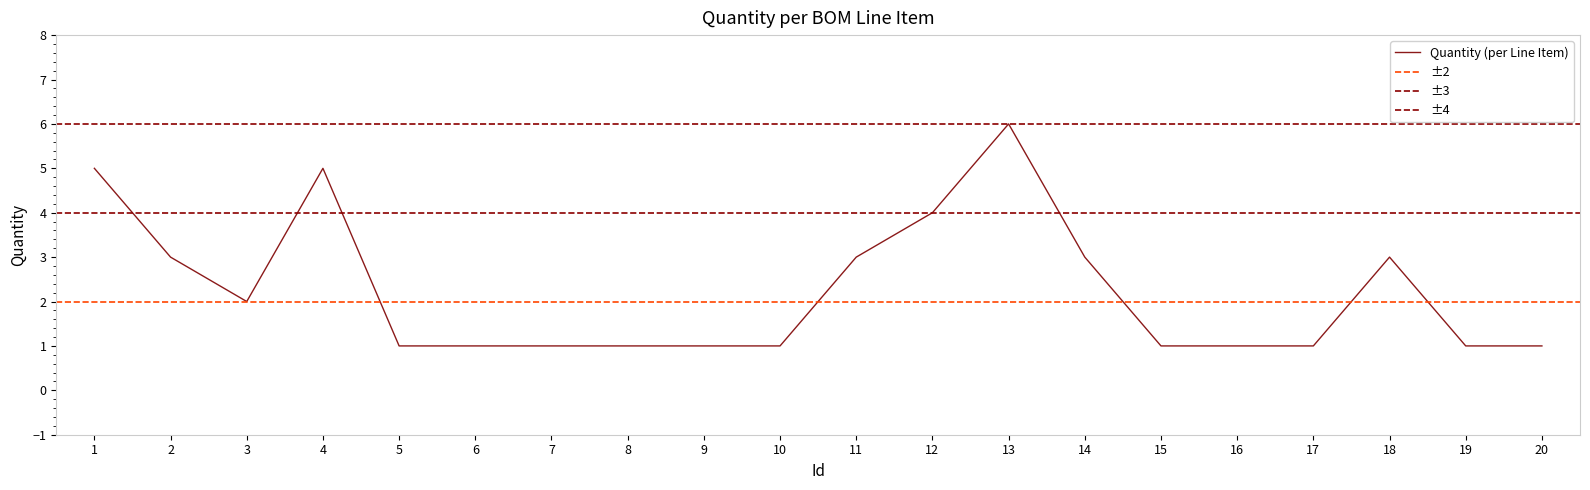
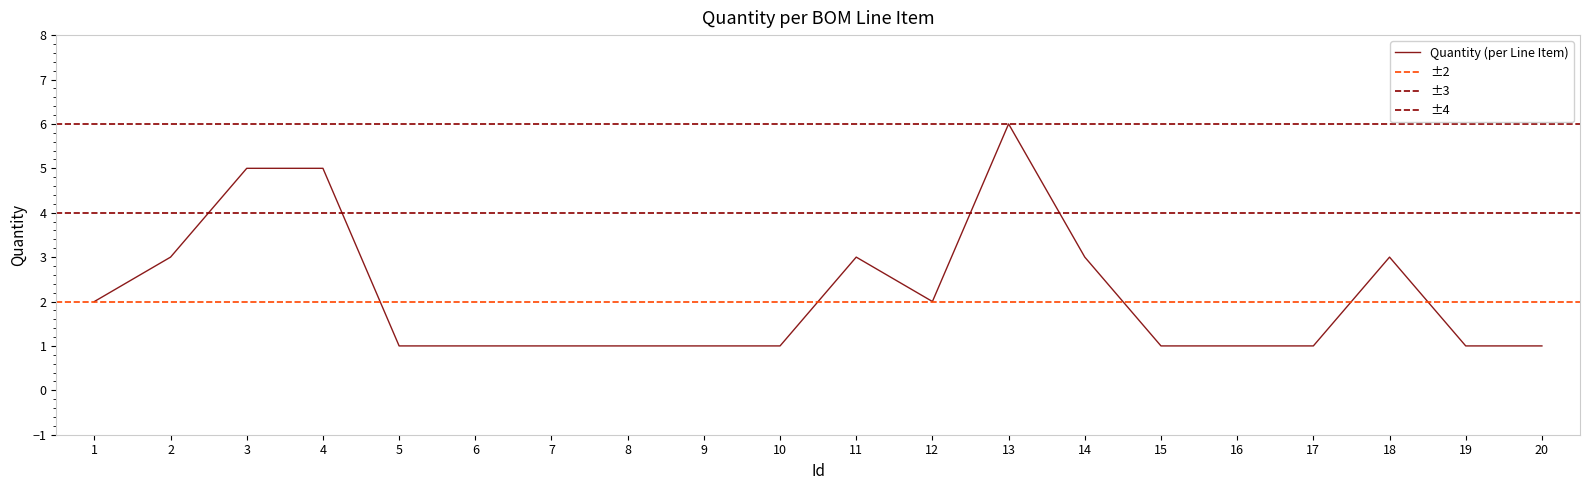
1: 5 -> 2
3: 2 -> 5
12: 4 -> 2
